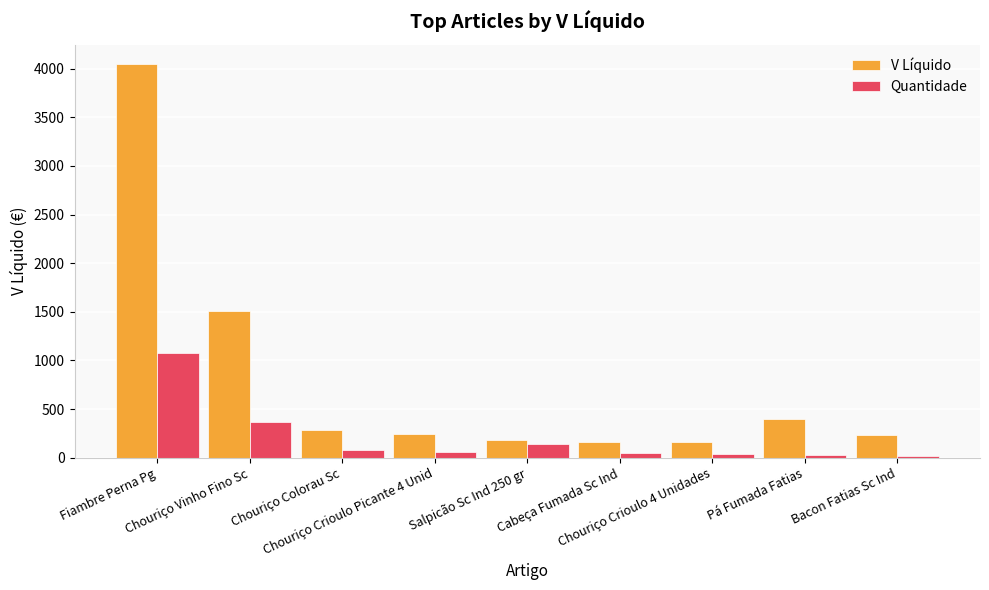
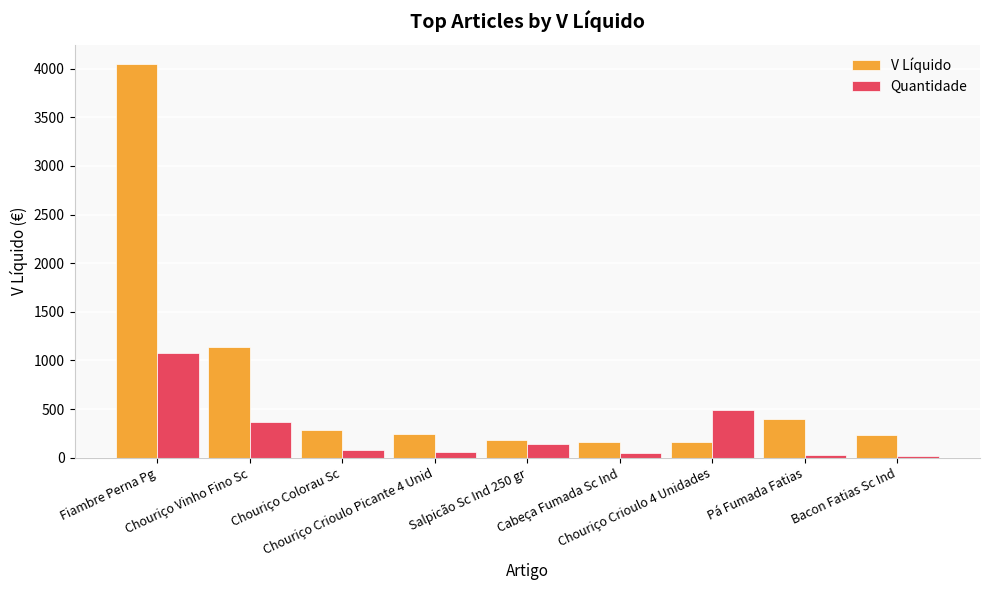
V Líquido, Chouriço Vinho Fino Sc: 1500 -> 1100
Quantidade, Chouriço Crioulo 4 Unidades: 0 -> 500
